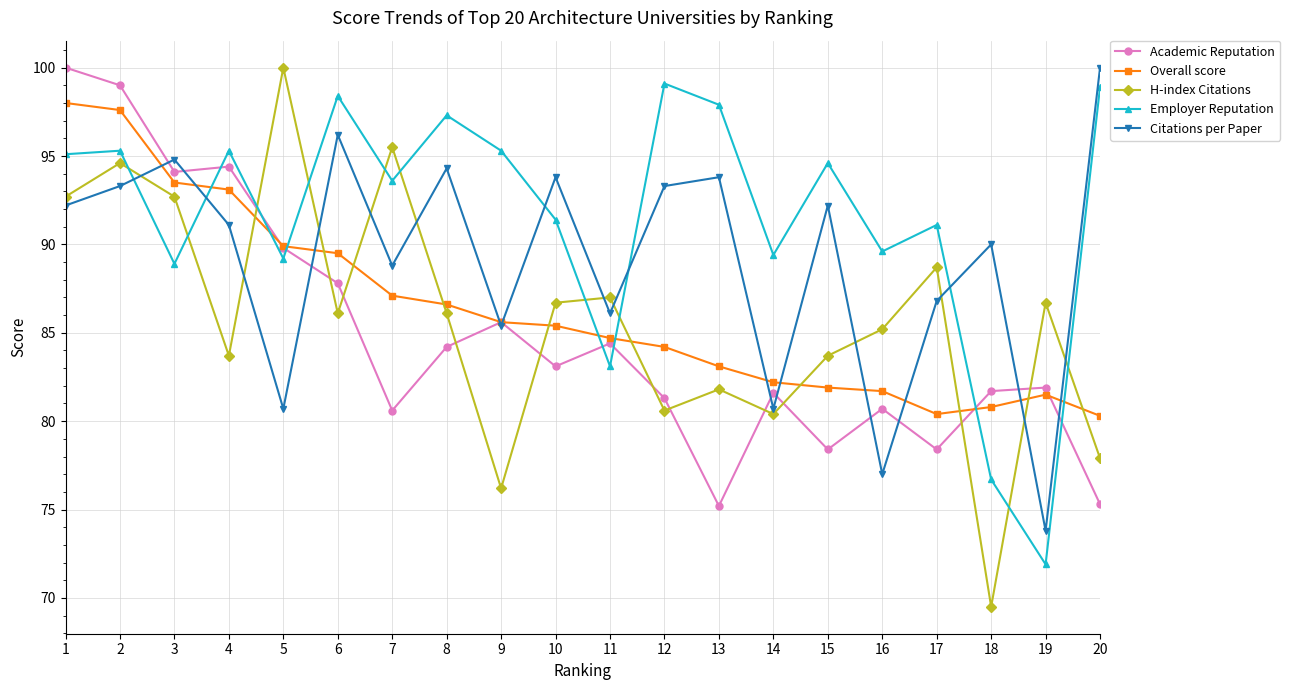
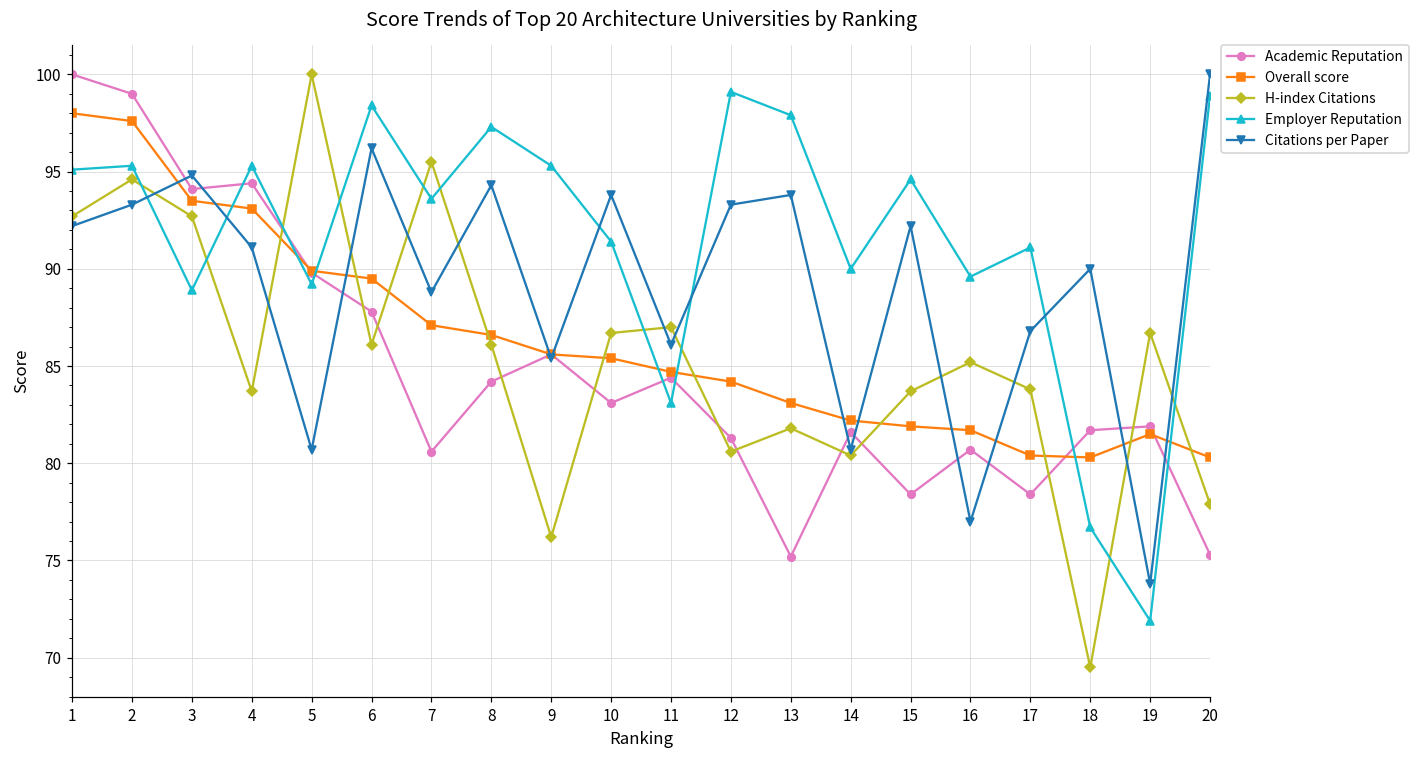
Employer Reputation, 14: 89.4 -> 90.0
H-index Citations, 17: 88.7 -> 83.8
Overall score, 18: 80.8 -> 80.3
